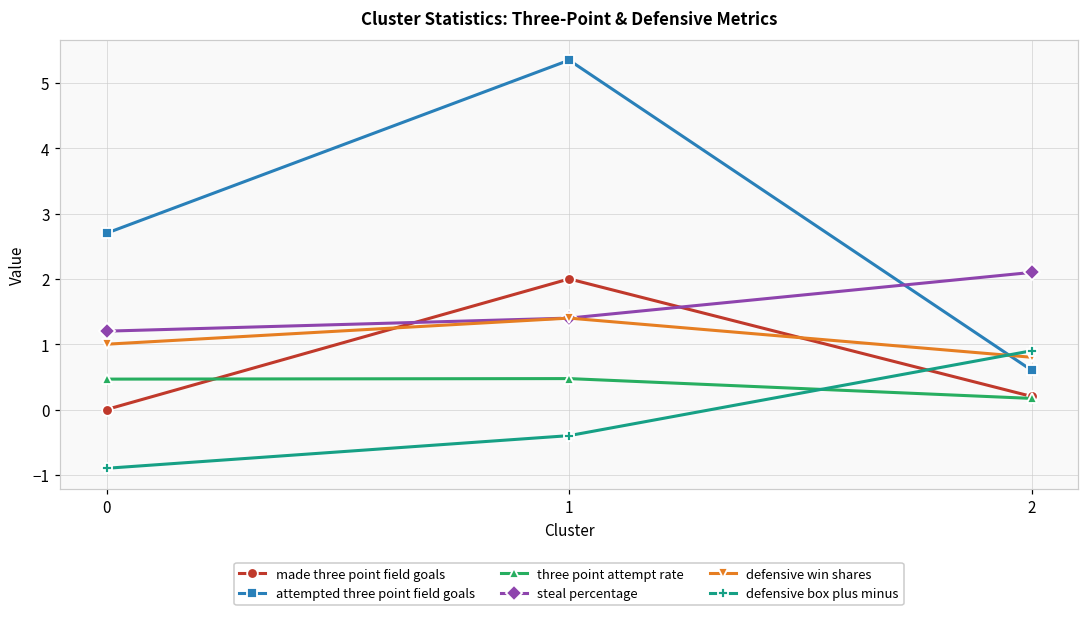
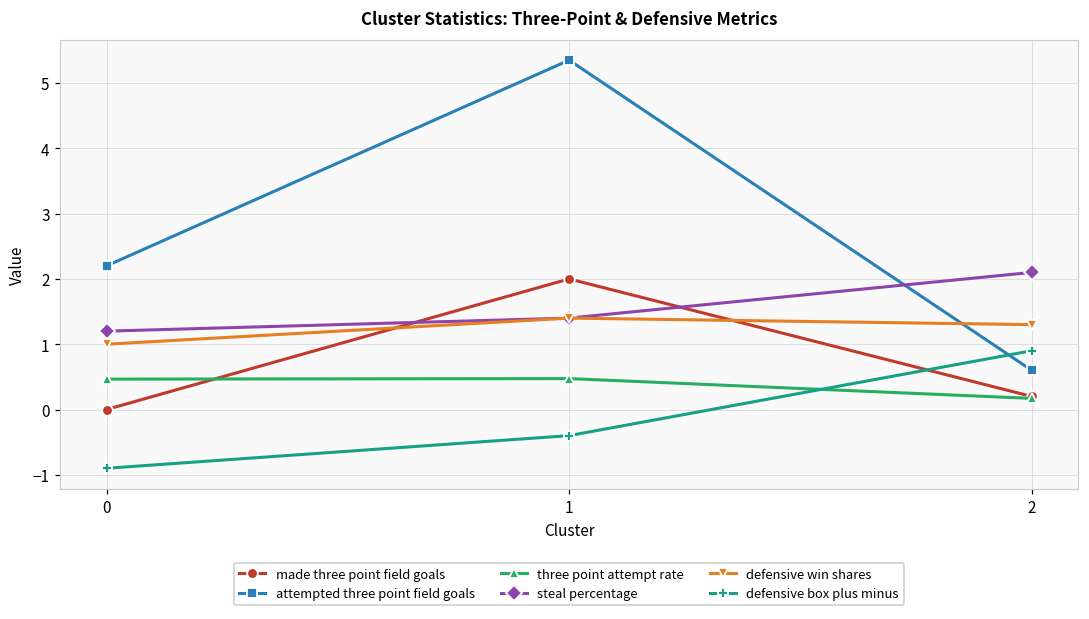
attempted three point field goals, 0: 2.7 -> 2.2
defensive win shares, 2: 0.8 -> 1.3
